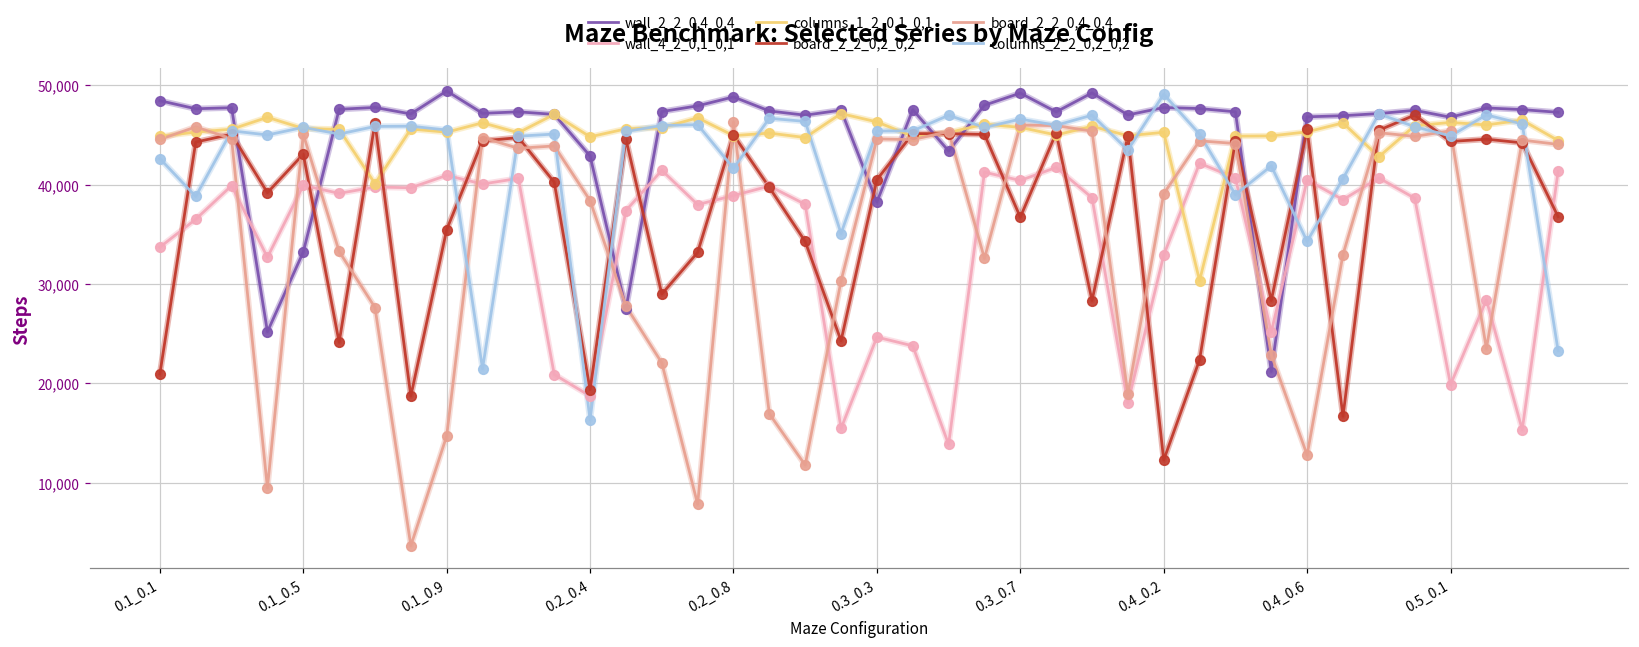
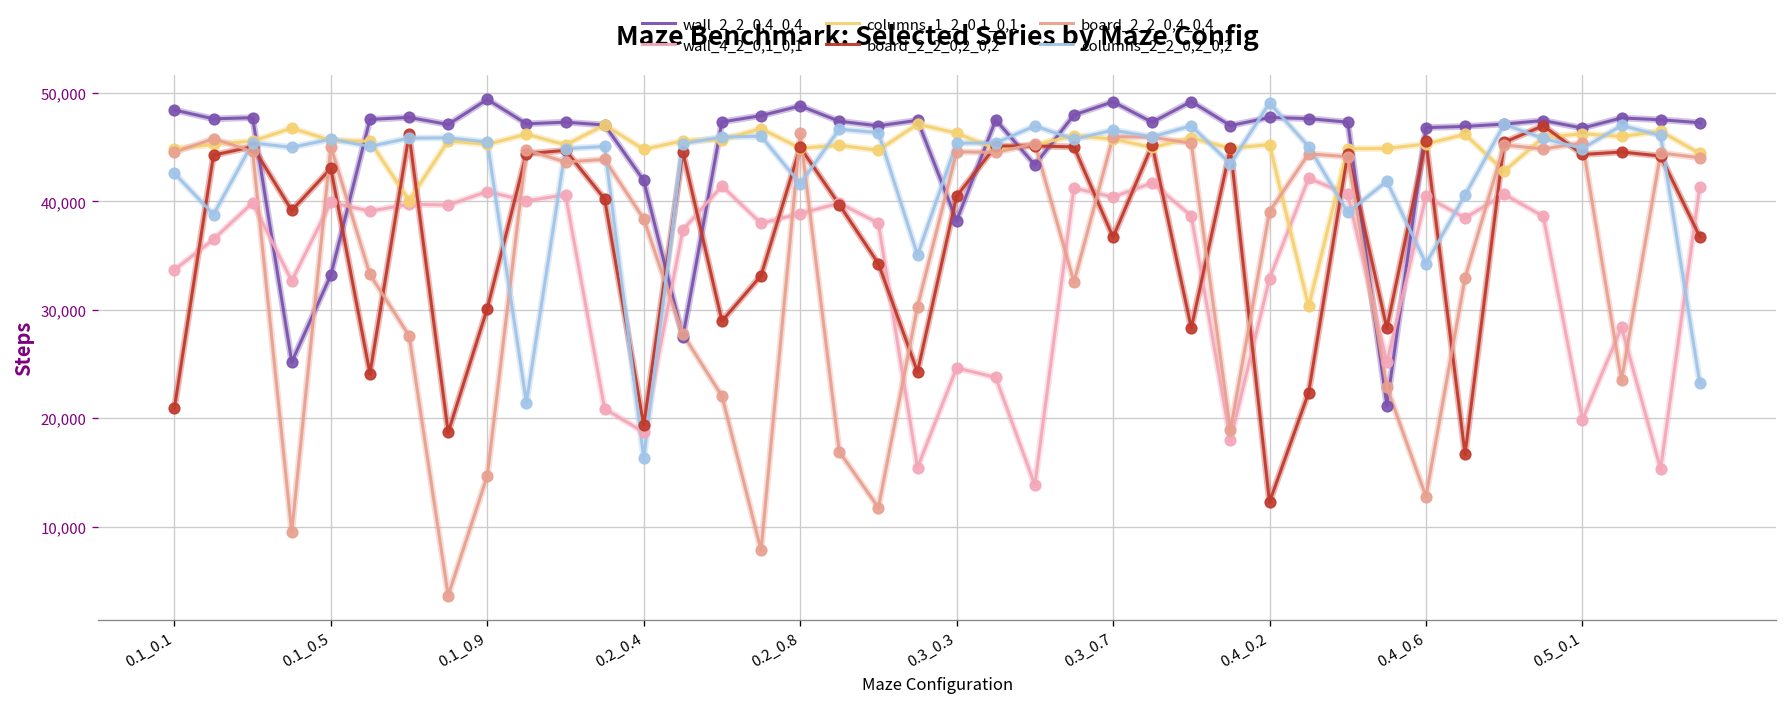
board_2_2_0,2_0,2, 0.1_0.9: 35,000 -> 30,000
wall_2_2_0,4_0,4, 0.2_0.4: 43,000 -> 42,000
